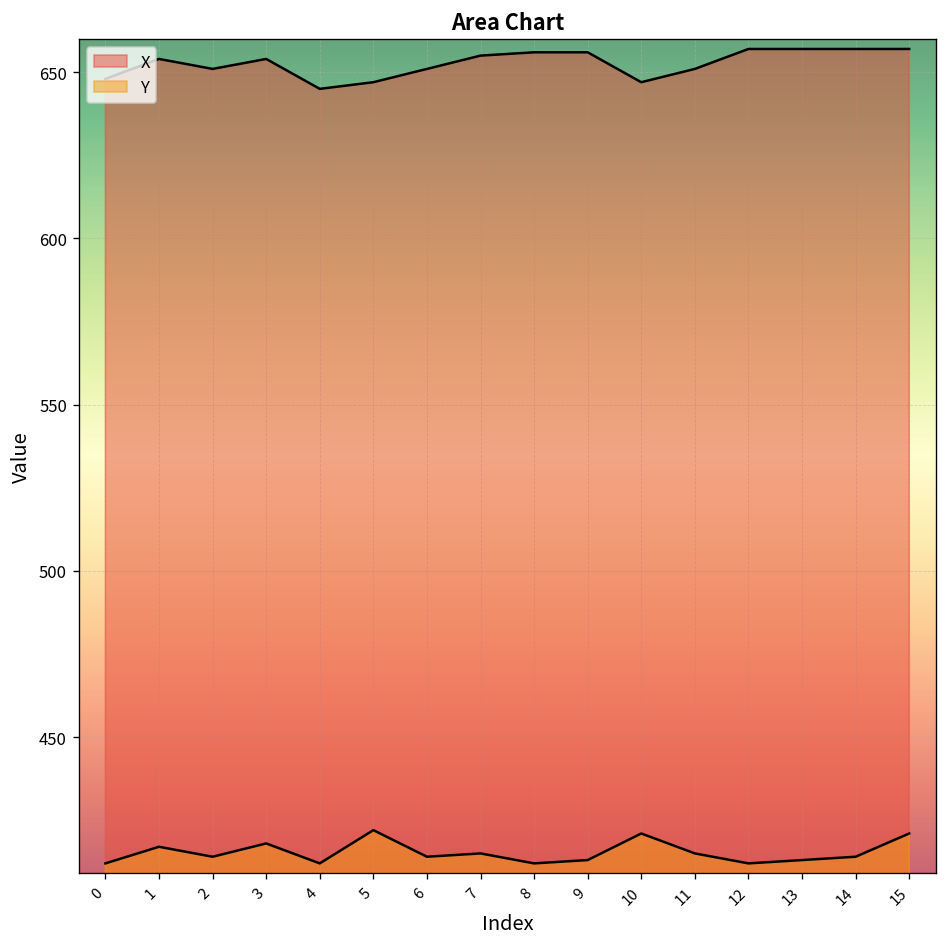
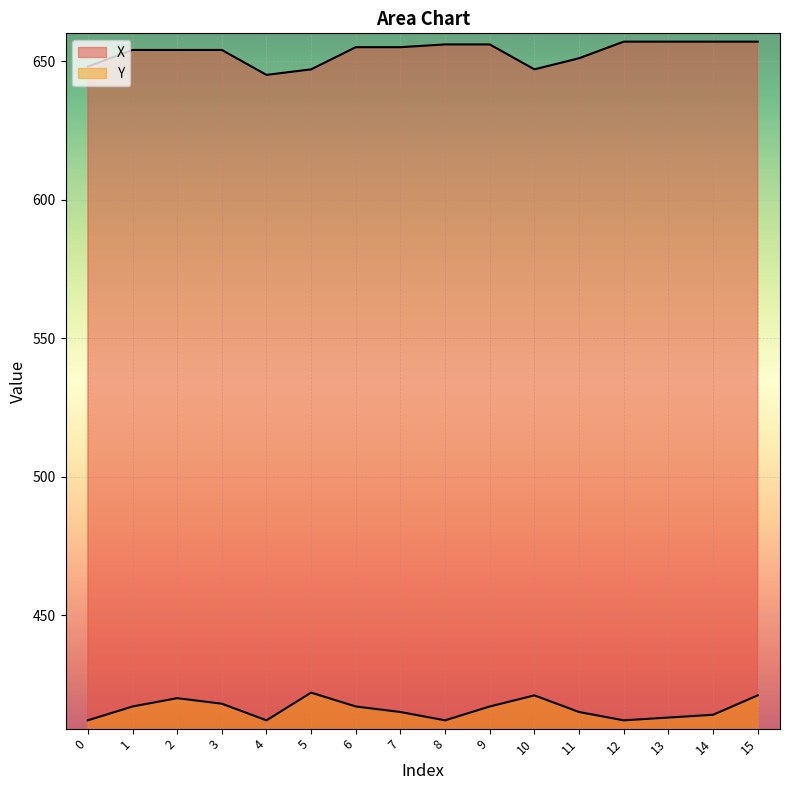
X, 2: 651 -> 654
Y, 2: 414 -> 420
X, 6: 651 -> 655
Y, 6: 414 -> 417
Y, 9: 413 -> 417
